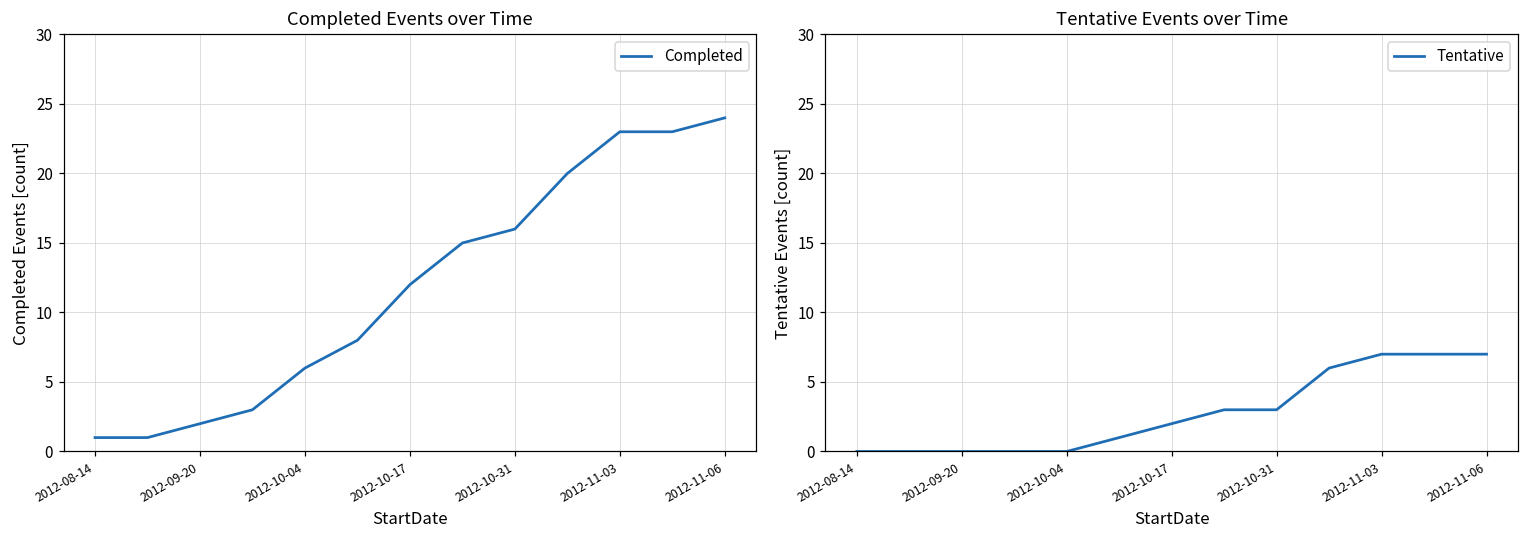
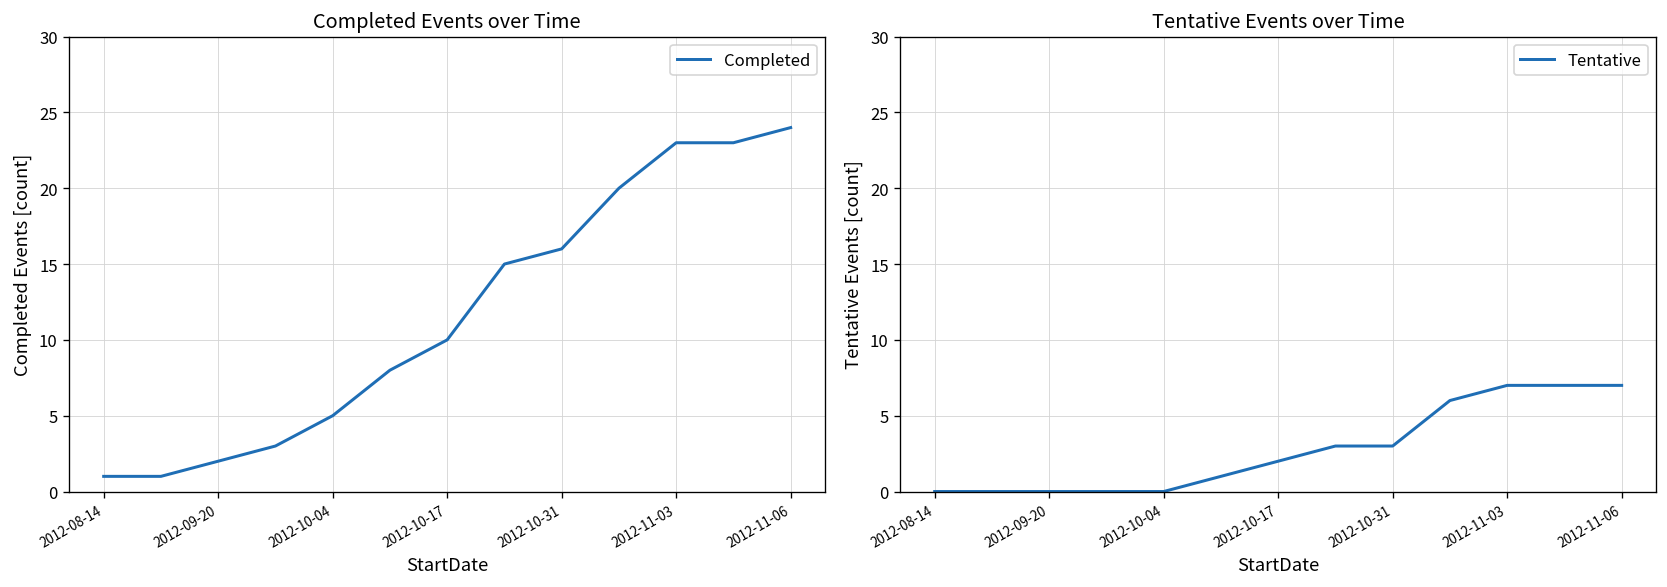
Completed Events over Time, 2012-10-04: 6 -> 5
Completed Events over Time, 2012-10-17: 12 -> 10
